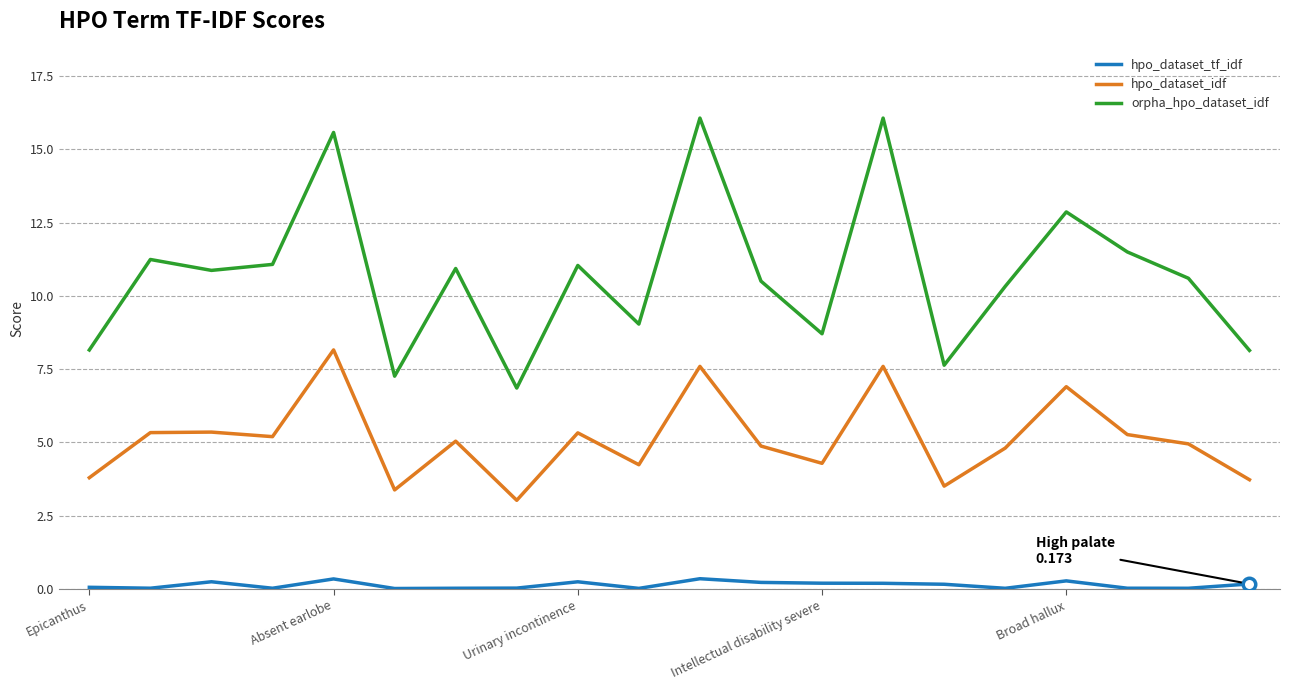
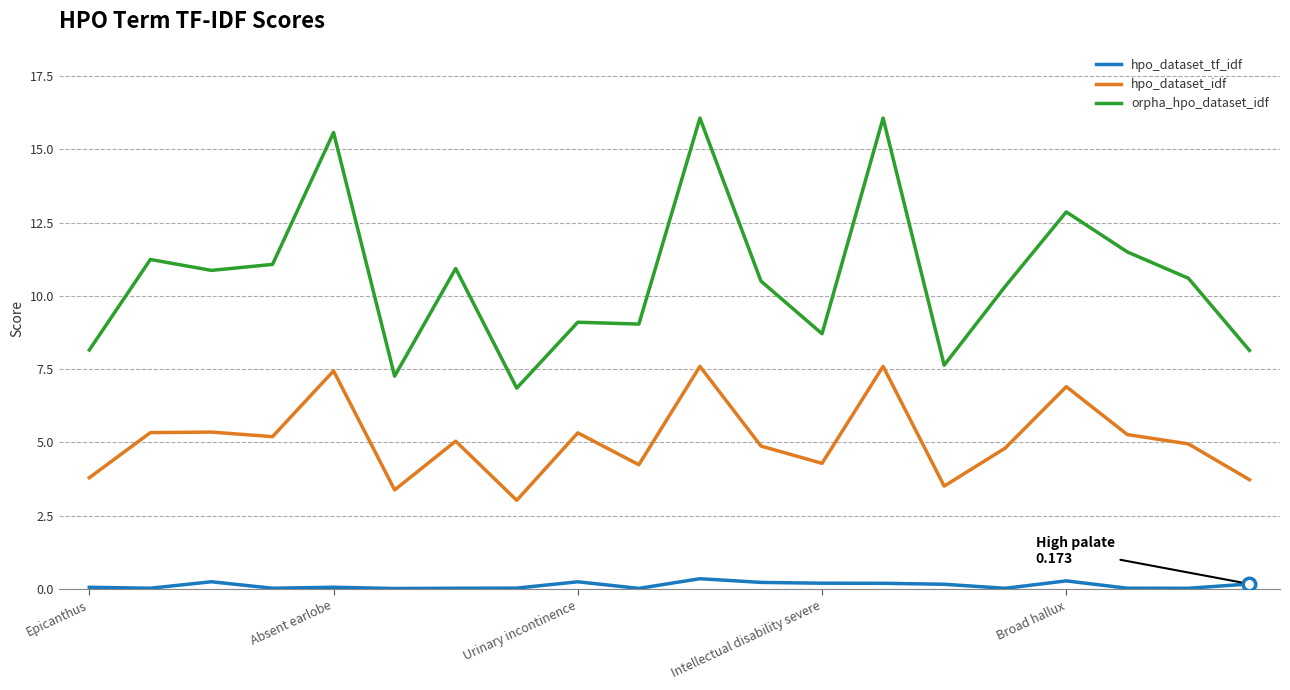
hpo_dataset_tf_idf, Absent earlobe: 0.3 -> 0.1
hpo_dataset_idf, Absent earlobe: 8.2 -> 7.4
orpha_hpo_dataset_idf, Urinary incontinence: 11.0 -> 9.1
